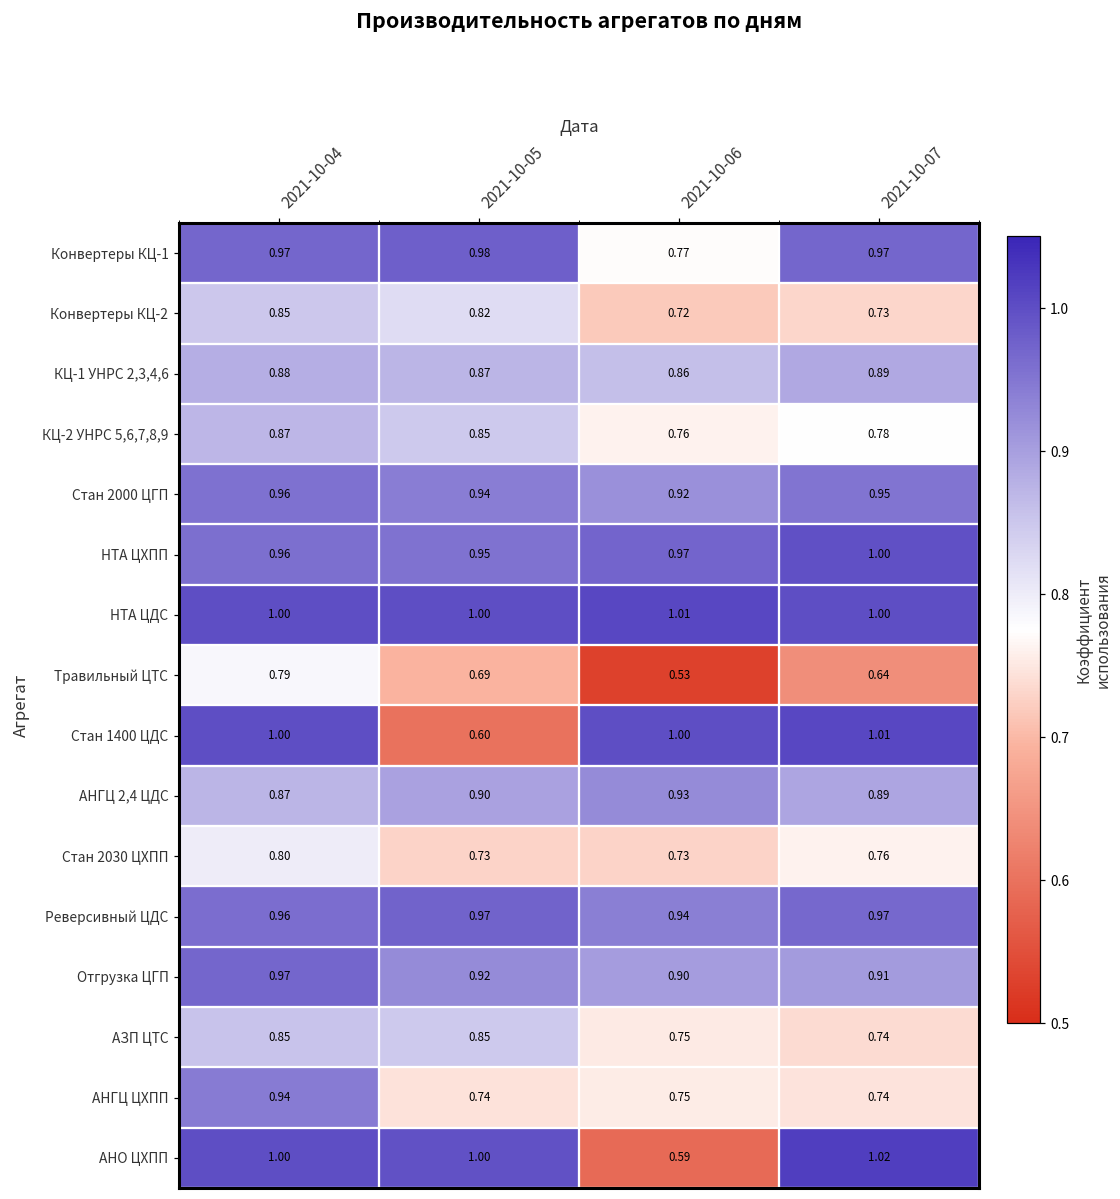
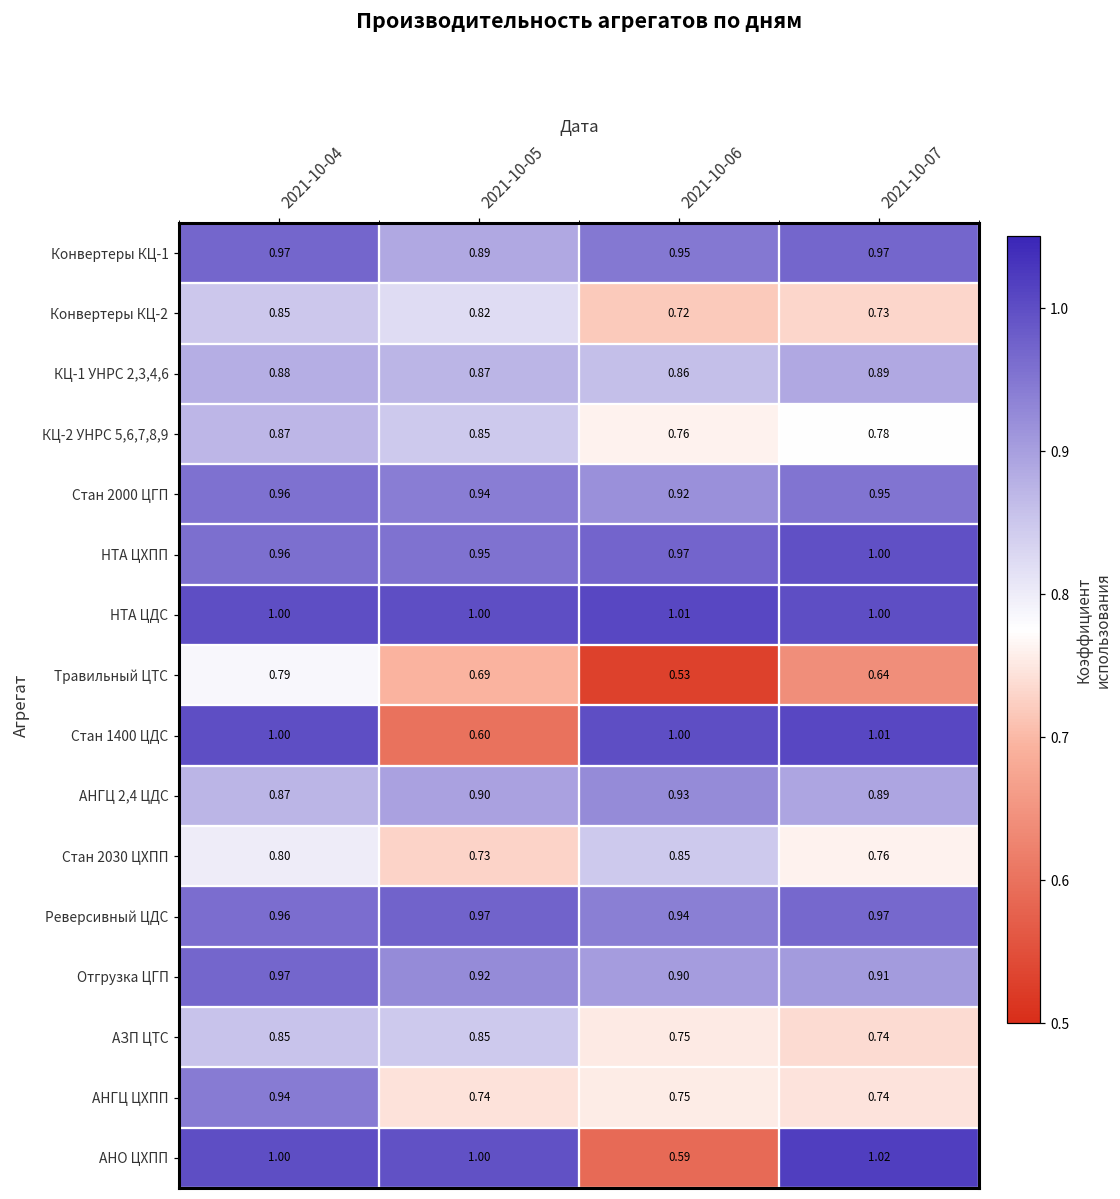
Конвертеры КЦ-1, 2021-10-05: 0.98 -> 0.89
Конвертеры КЦ-1, 2021-10-06: 0.77 -> 0.95
Стан 2030 ЦХПП, 2021-10-06: 0.73 -> 0.85
